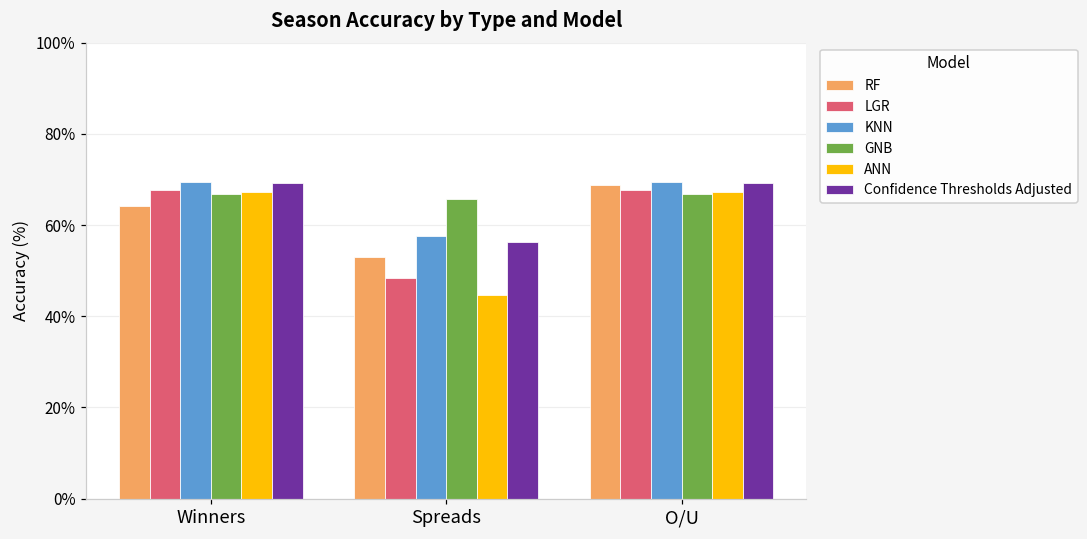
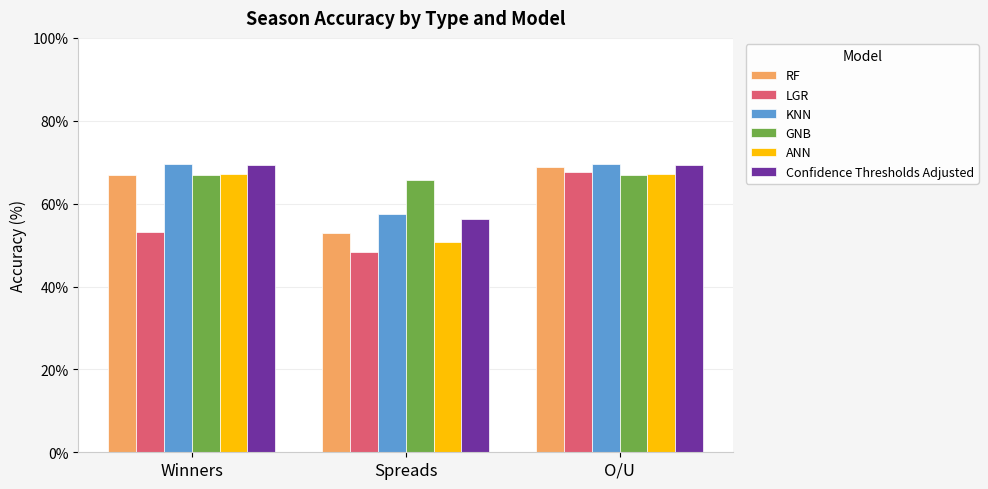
RF, Winners: 64% -> 67%
LGR, Winners: 68% -> 53%
ANN, Spreads: 45% -> 51%
